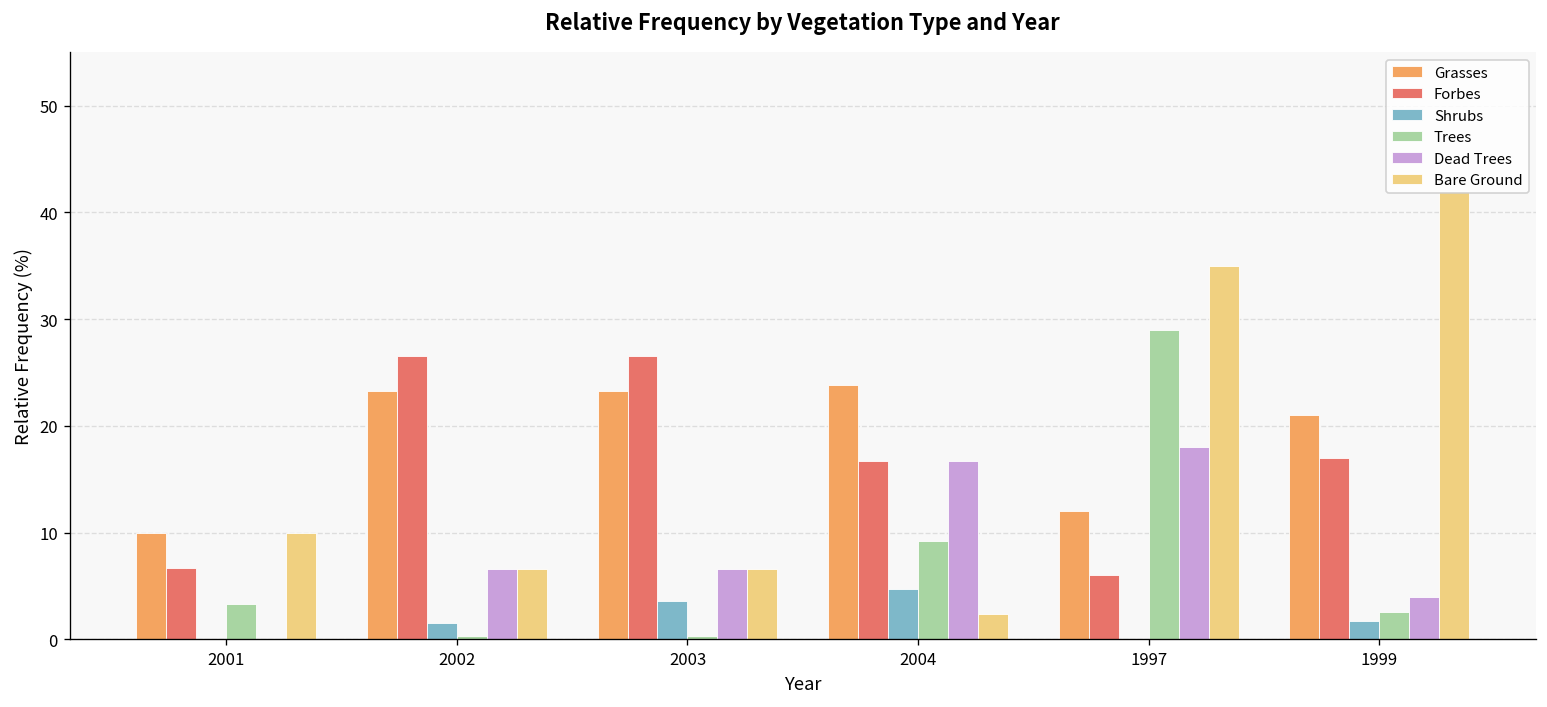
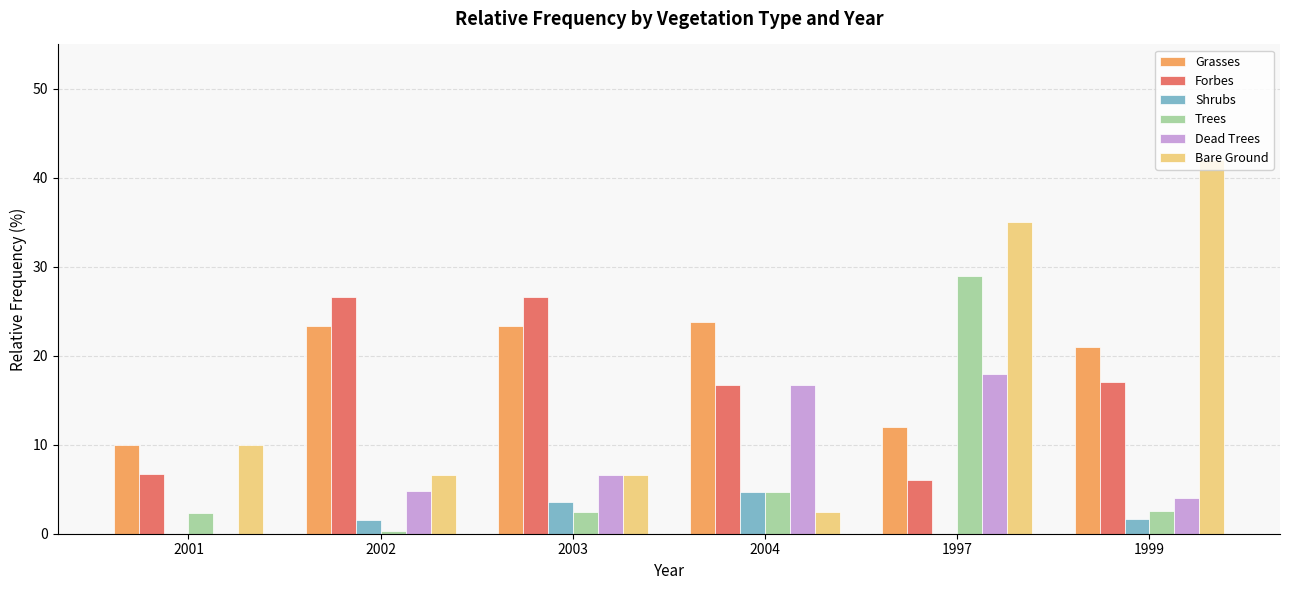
Trees, 2001: 3 -> 2
Dead Trees, 2002: 7 -> 5
Trees, 2003: 0 -> 2
Trees, 2004: 9 -> 5
